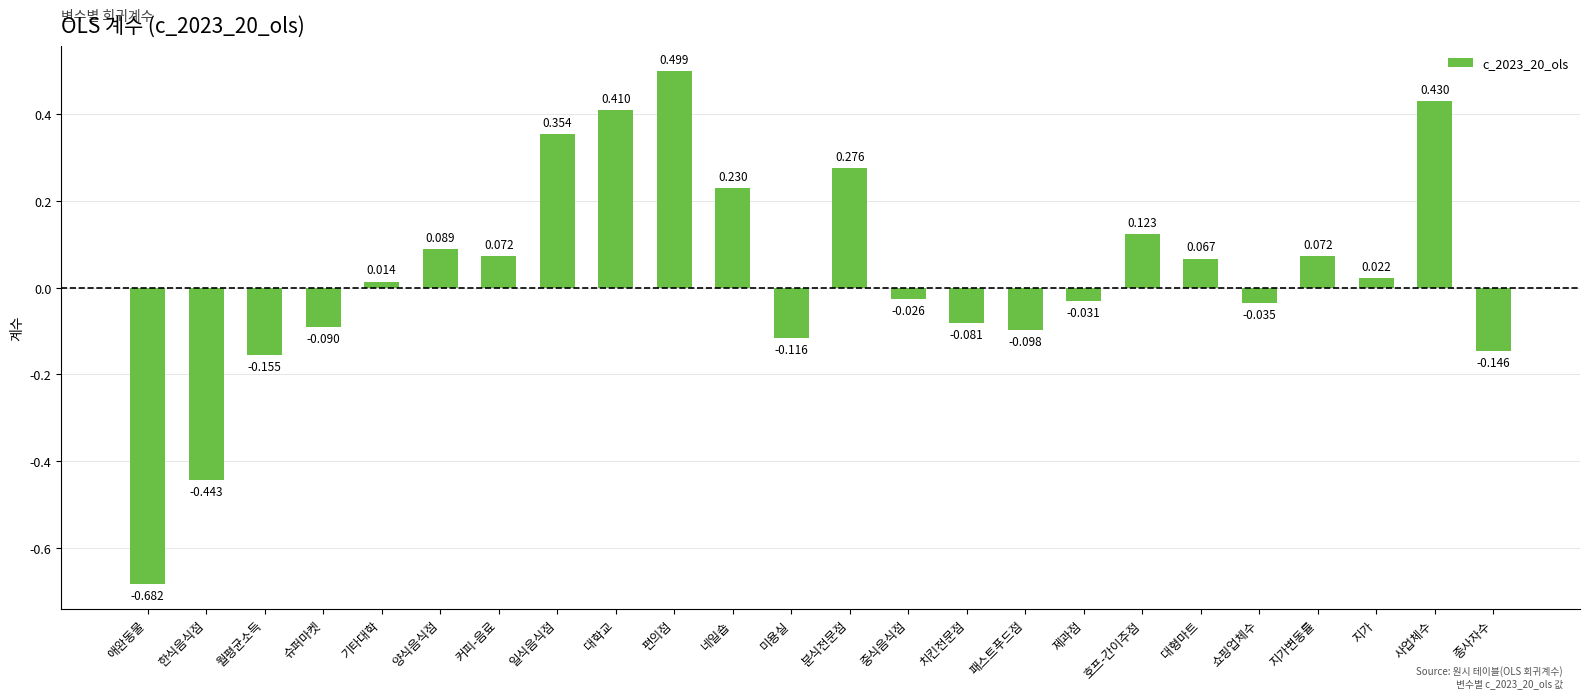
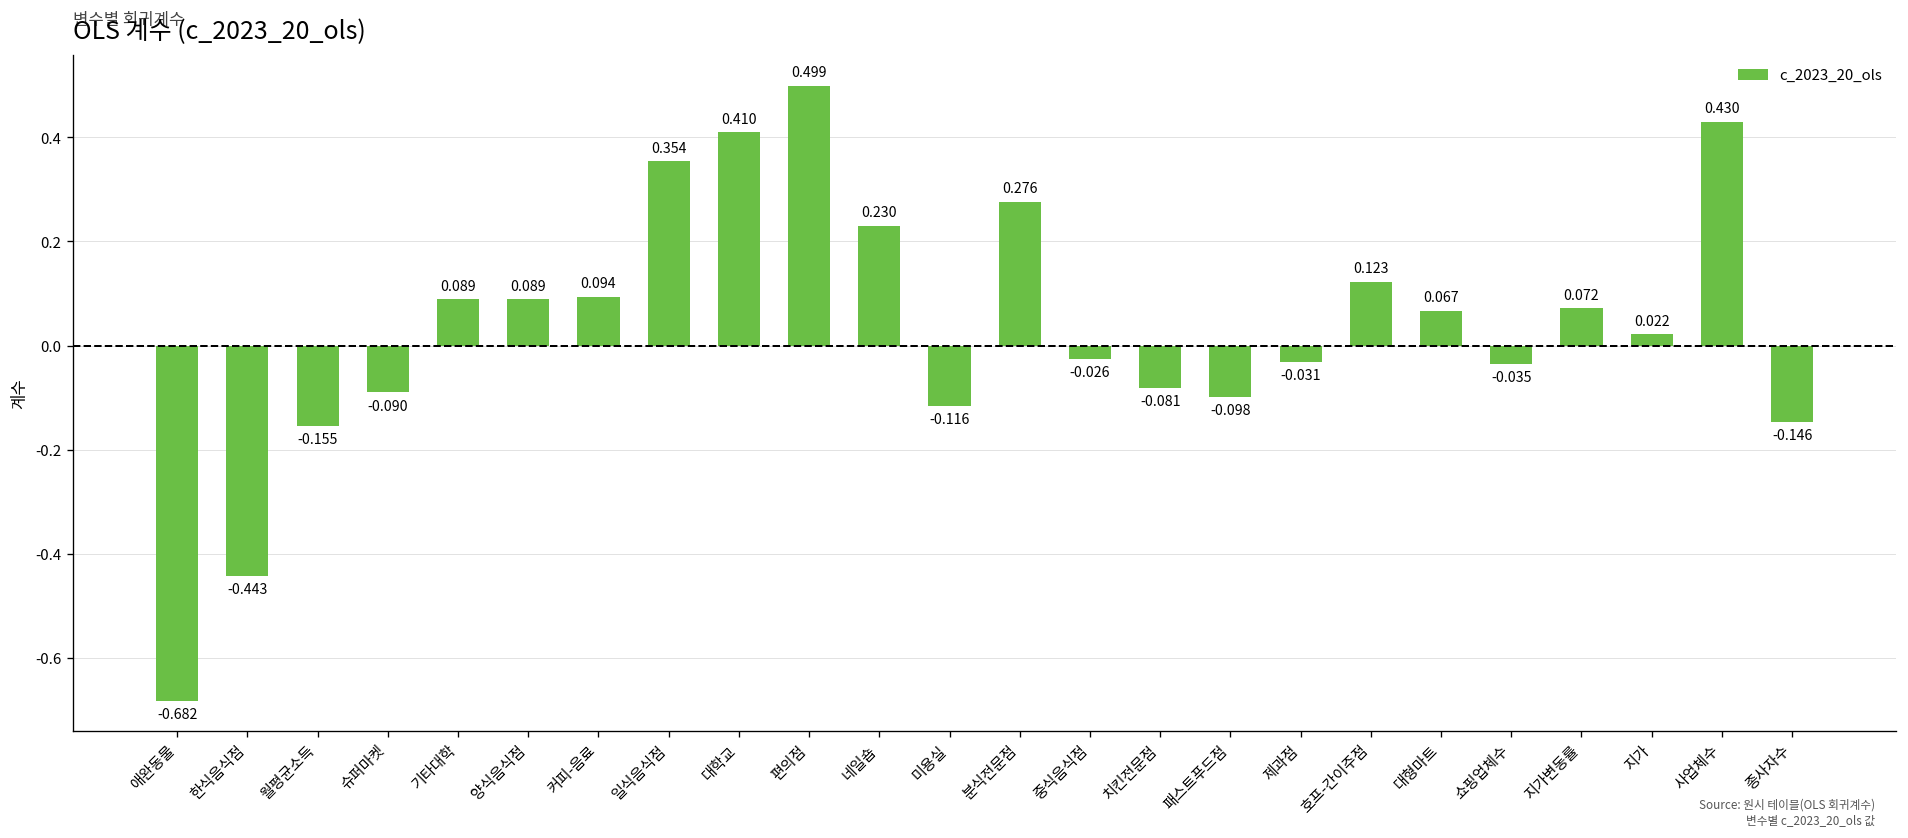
기타대학: 0.014 -> 0.089
커피-음료: 0.072 -> 0.094
